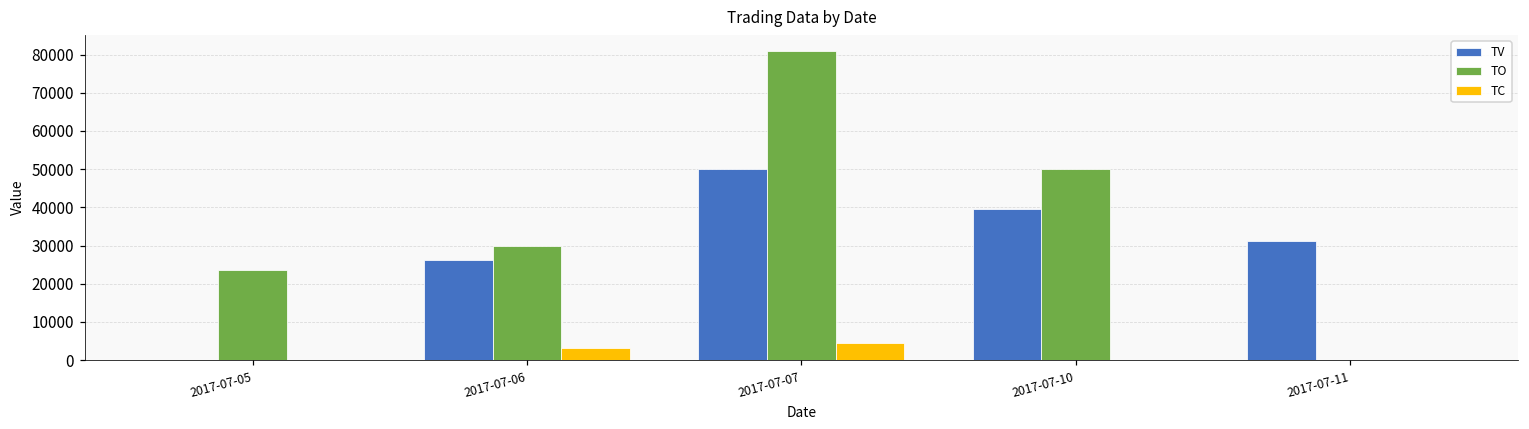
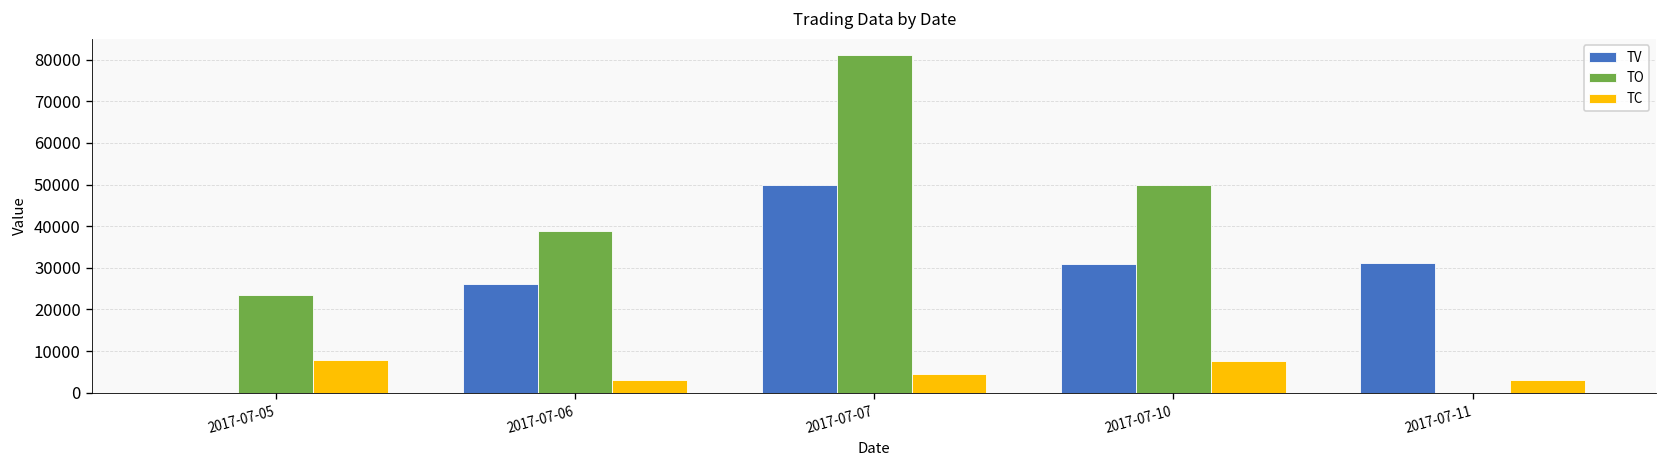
TC, 2017-07-05: 0 -> 8000
TO, 2017-07-06: 30000 -> 39000
TV, 2017-07-10: 40000 -> 31000
TC, 2017-07-10: 0 -> 8000
TC, 2017-07-11: 0 -> 3000
